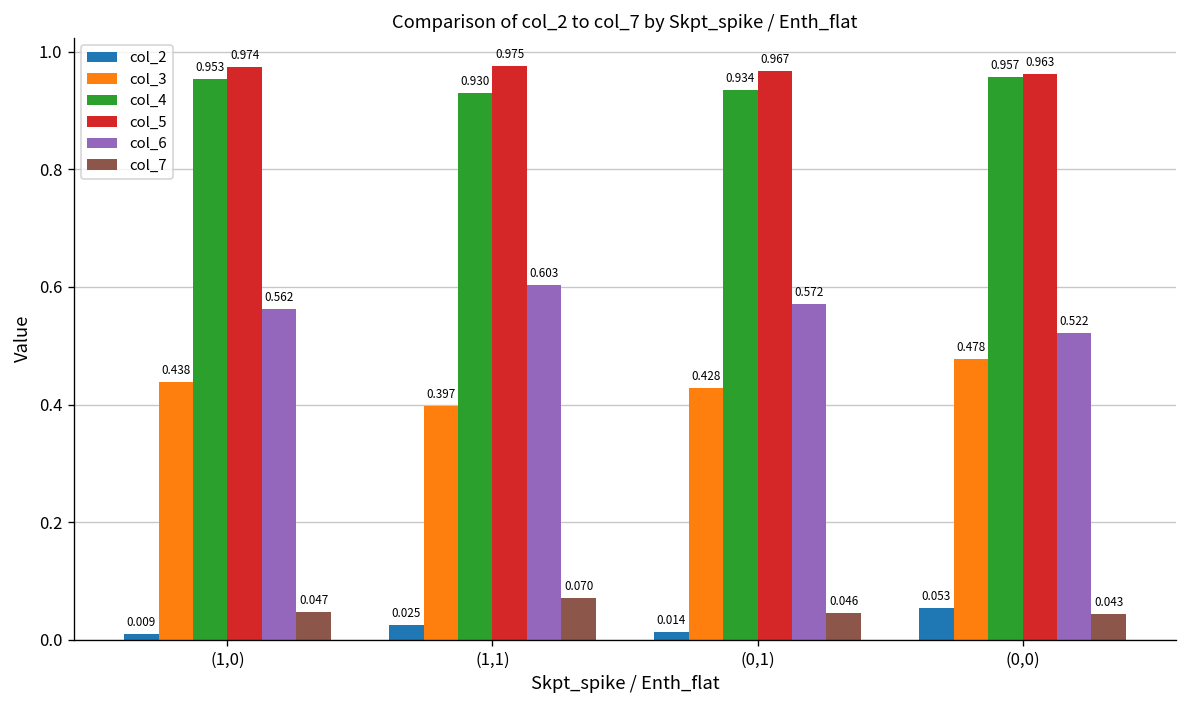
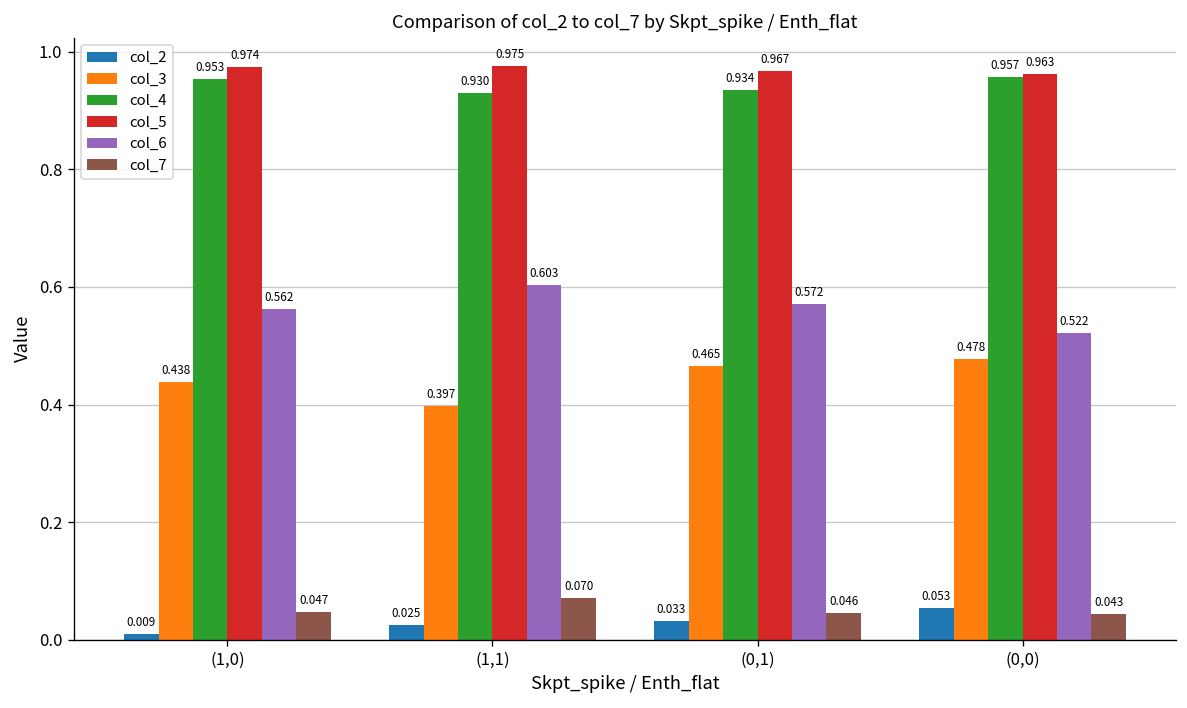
col_2, (0,1): 0.014 -> 0.033
col_3, (0,1): 0.428 -> 0.465
